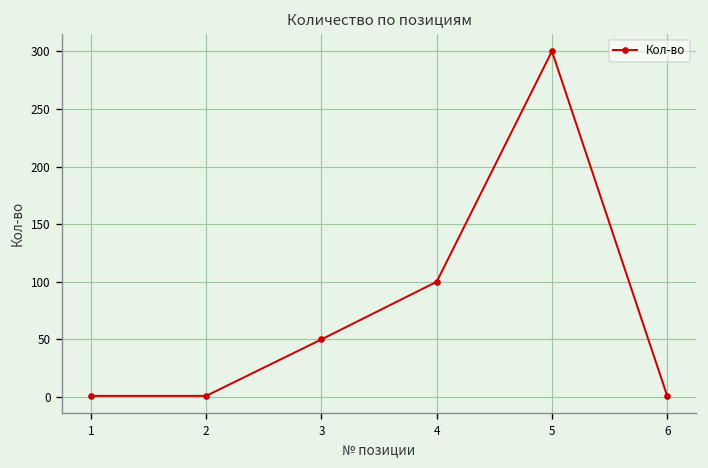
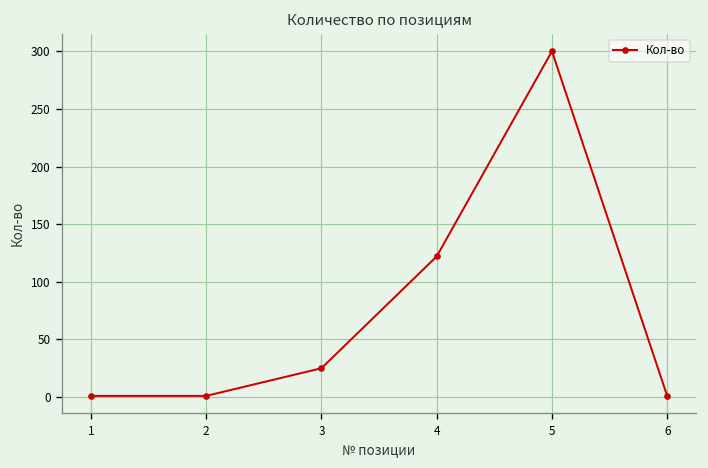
3: 50 -> 30
4: 100 -> 120
